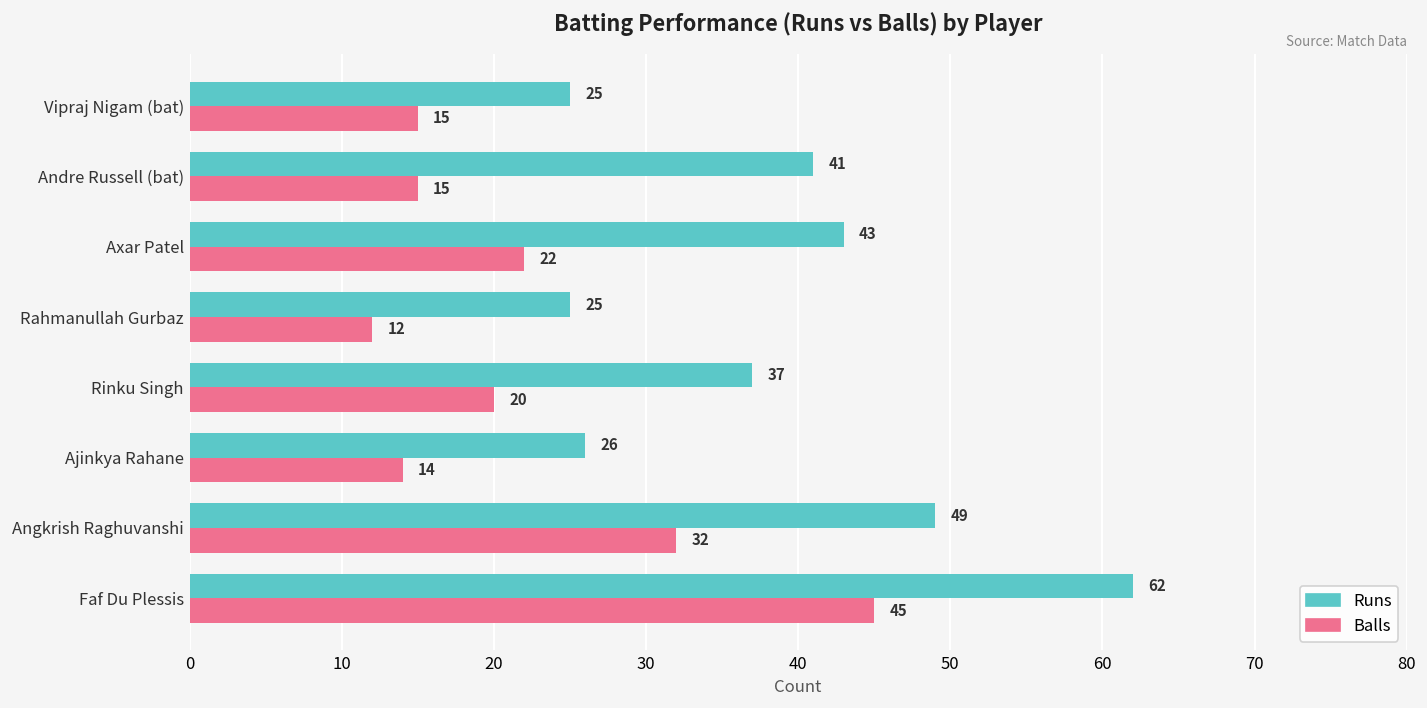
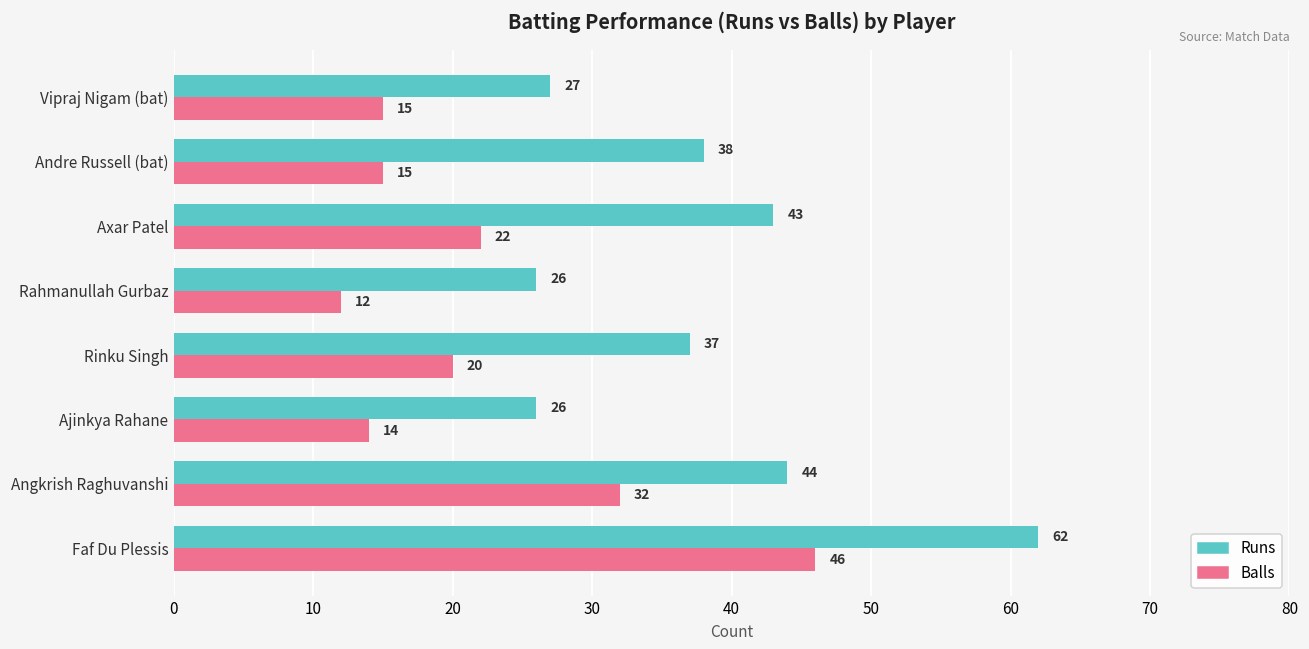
Runs, Vipraj Nigam (bat): 25 -> 27
Runs, Andre Russell (bat): 41 -> 38
Runs, Rahmanullah Gurbaz: 25 -> 26
Runs, Angkrish Raghuvanshi: 49 -> 44
Balls, Faf Du Plessis: 45 -> 46
